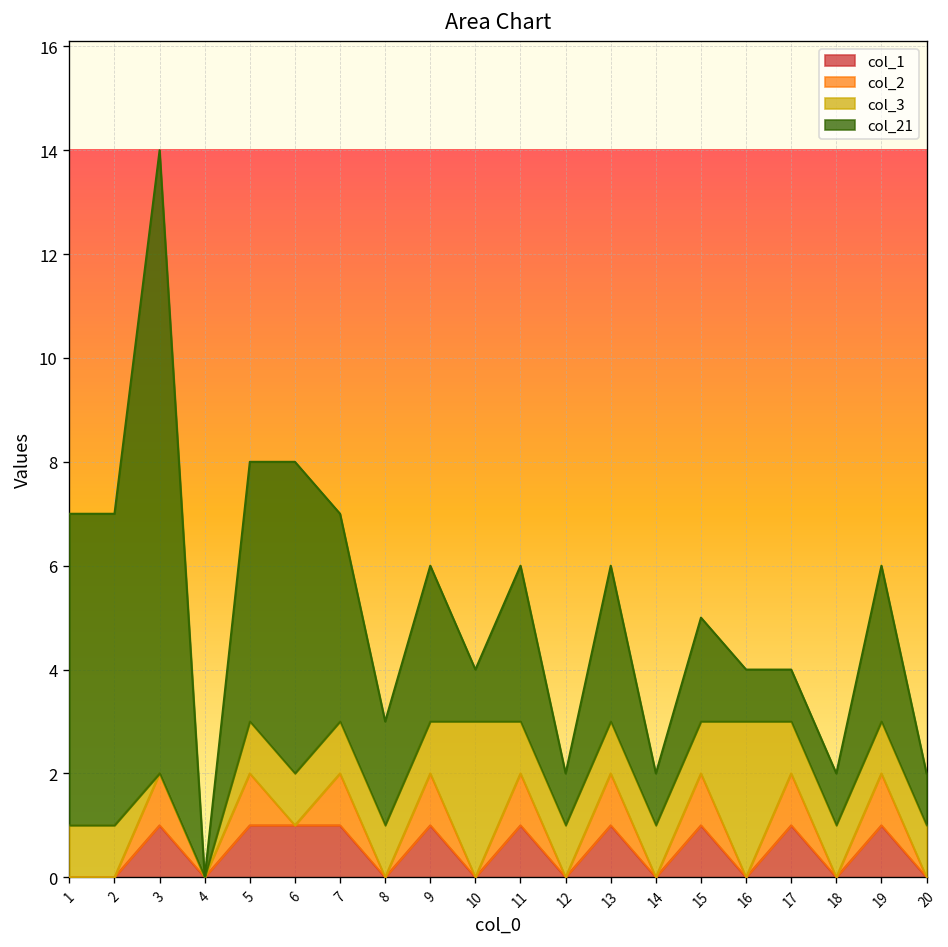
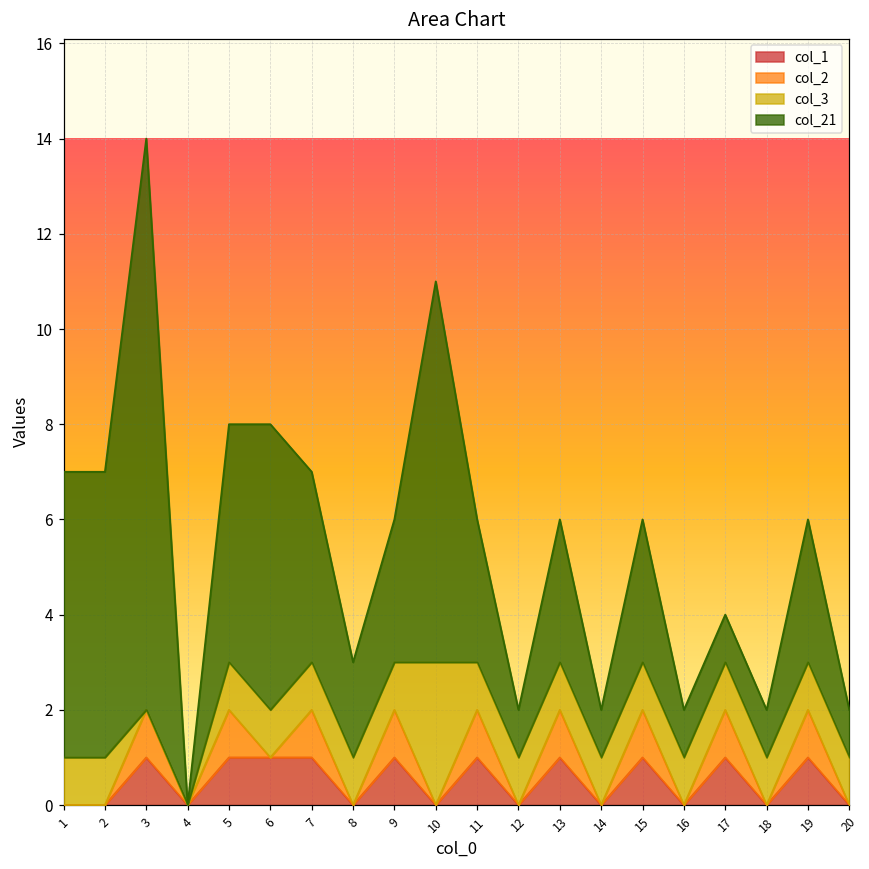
col_21, 10: 1 -> 8
col_21, 15: 2 -> 3
col_3, 16: 3 -> 1
